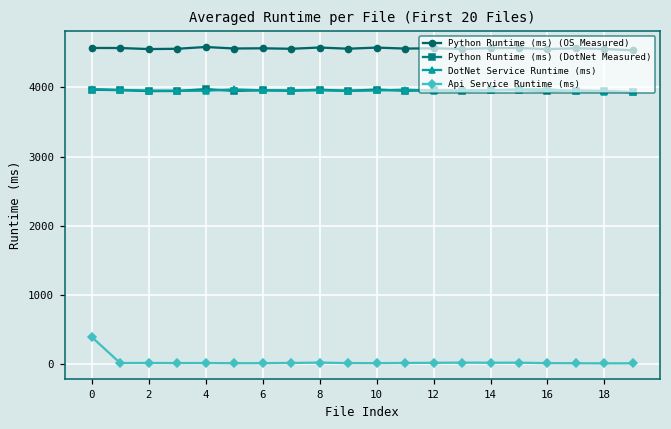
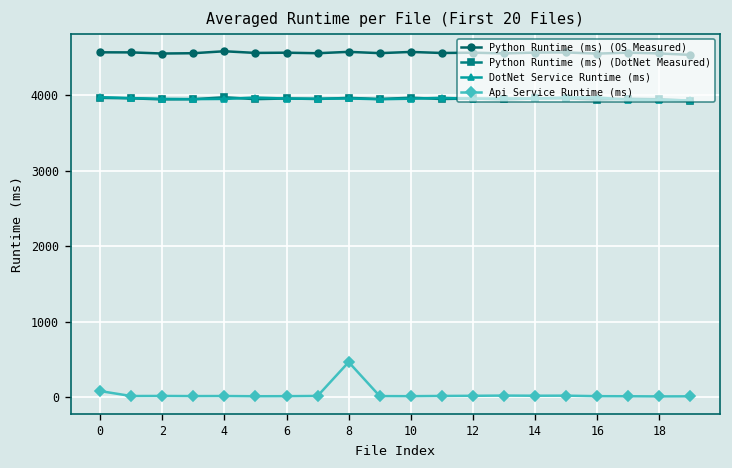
Api Service Runtime (ms), 0: 400 -> 100
Api Service Runtime (ms), 8: 0 -> 500
